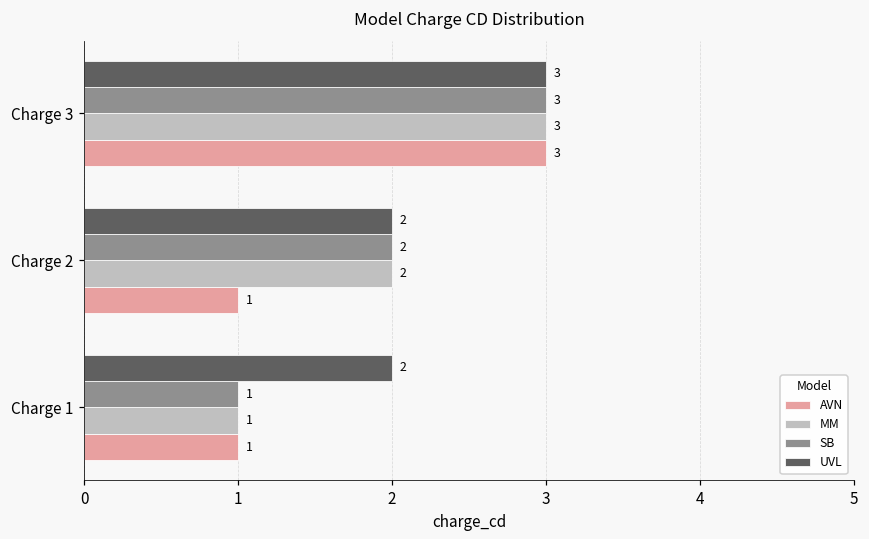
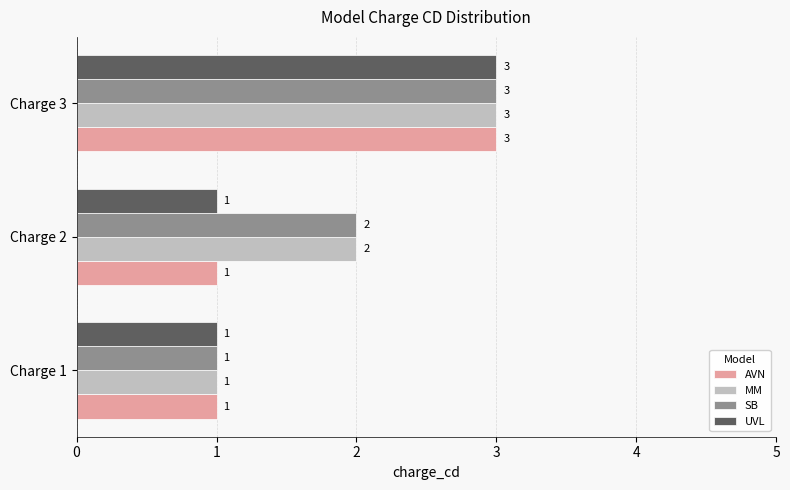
UVL, Charge 2: 2 -> 1
UVL, Charge 1: 2 -> 1
